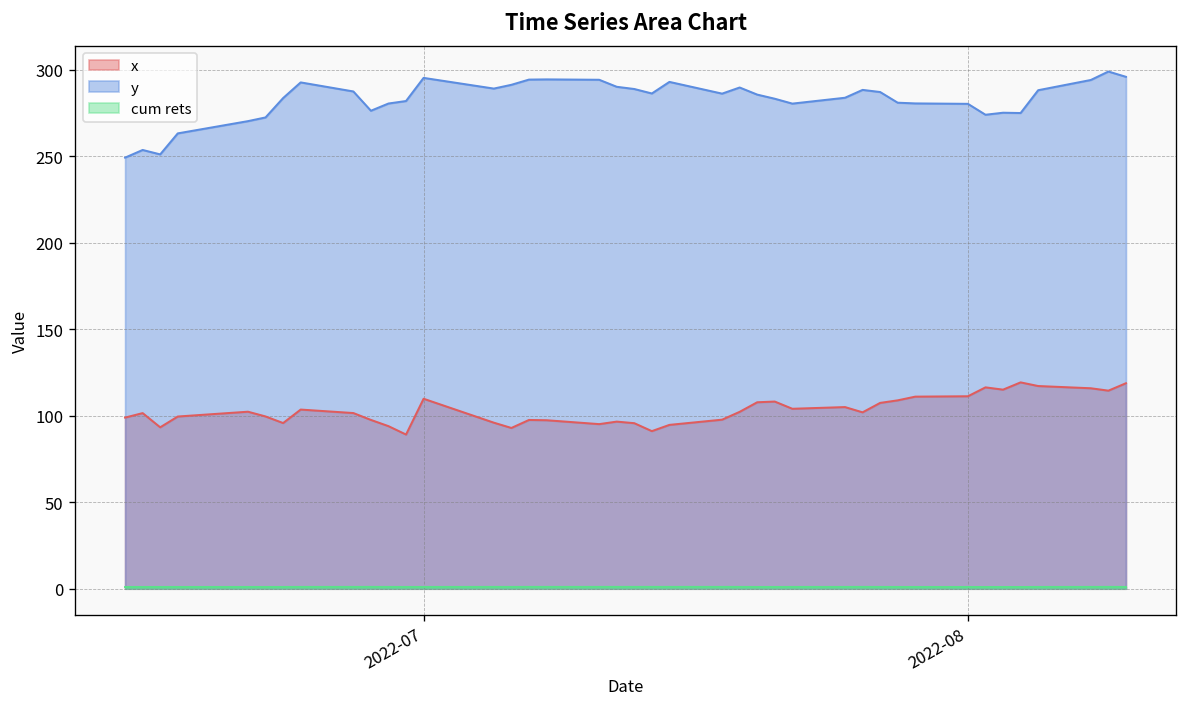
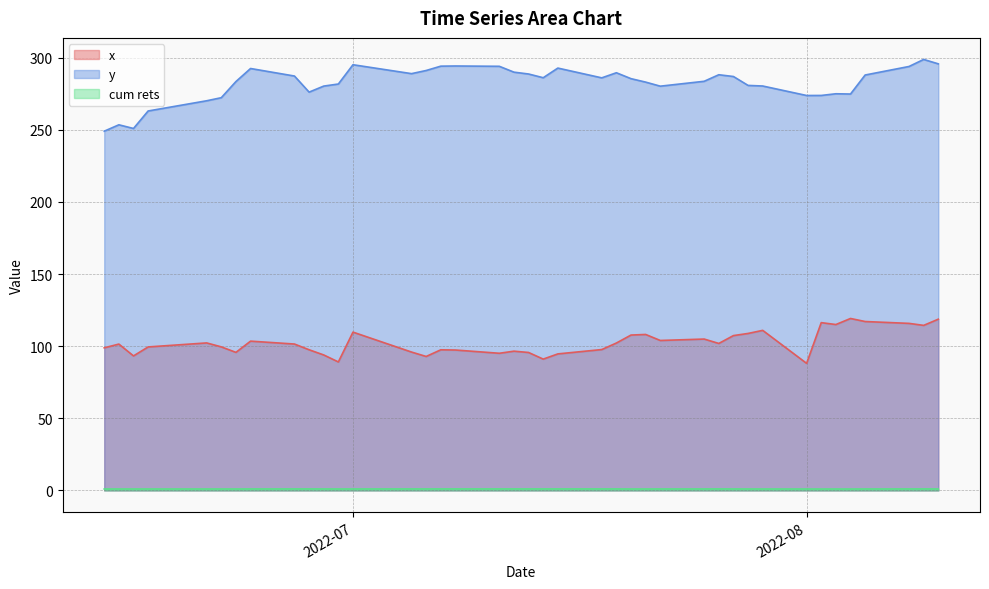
x, 2022-08: 111 -> 88
y, 2022-08: 280 -> 274
